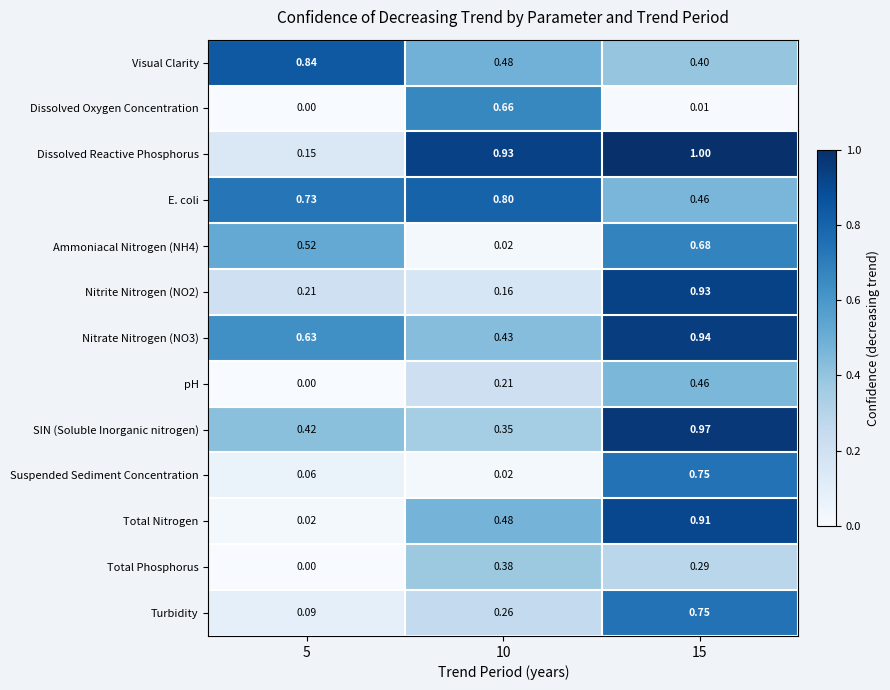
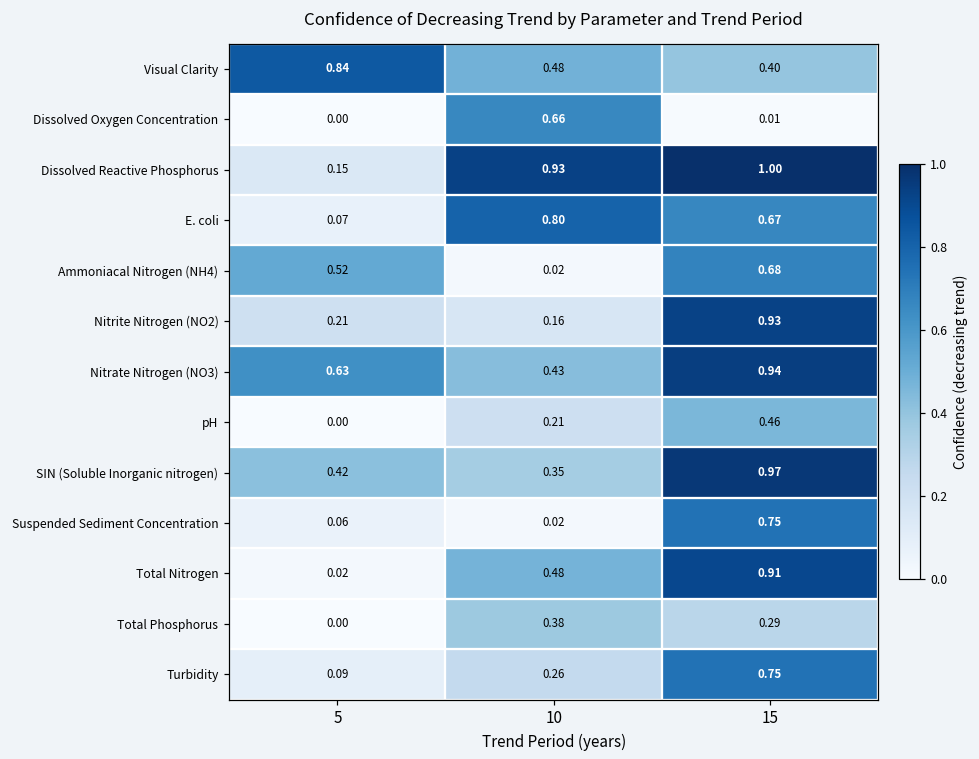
E. coli, 5: 0.73 -> 0.07
E. coli, 15: 0.46 -> 0.67
